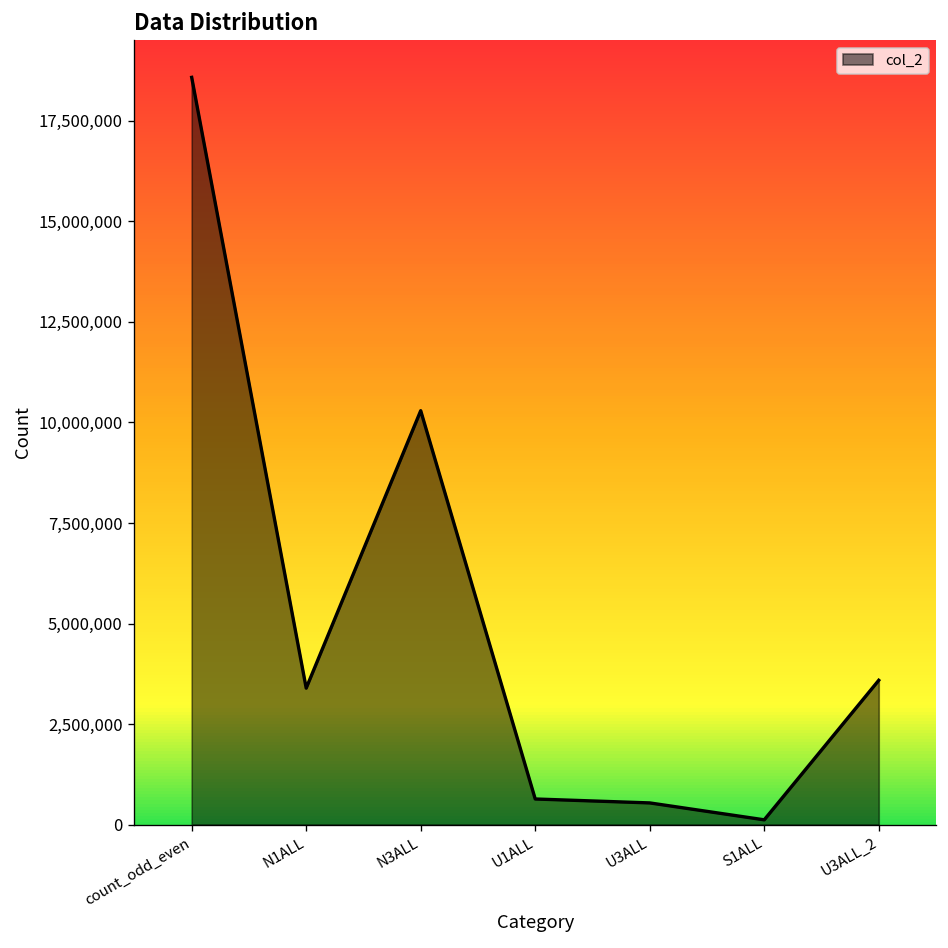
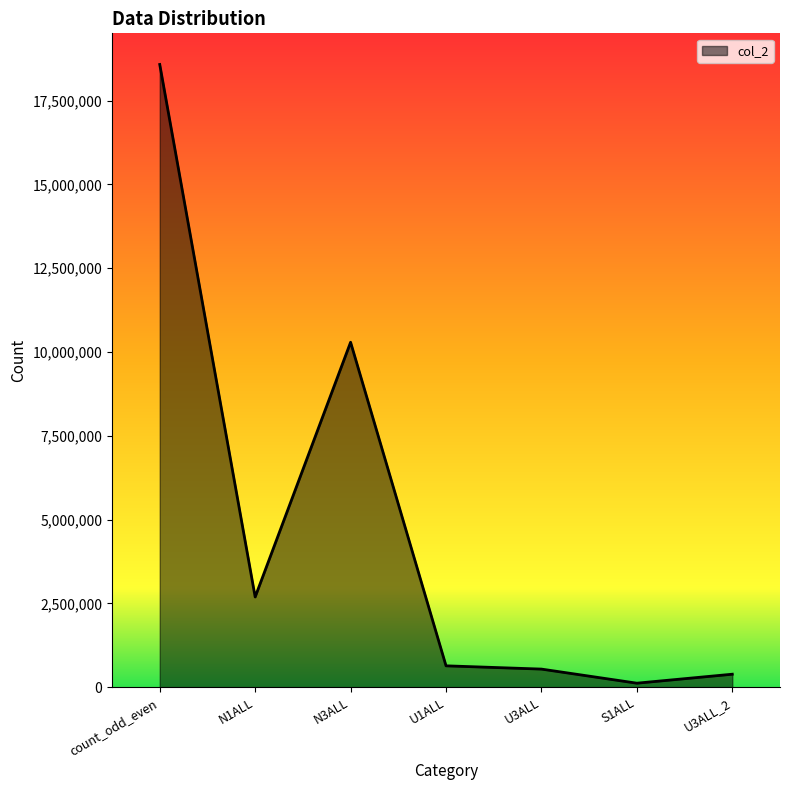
N1ALL: 3,400,000 -> 2,700,000
U3ALL_2: 3,600,000 -> 400,000
